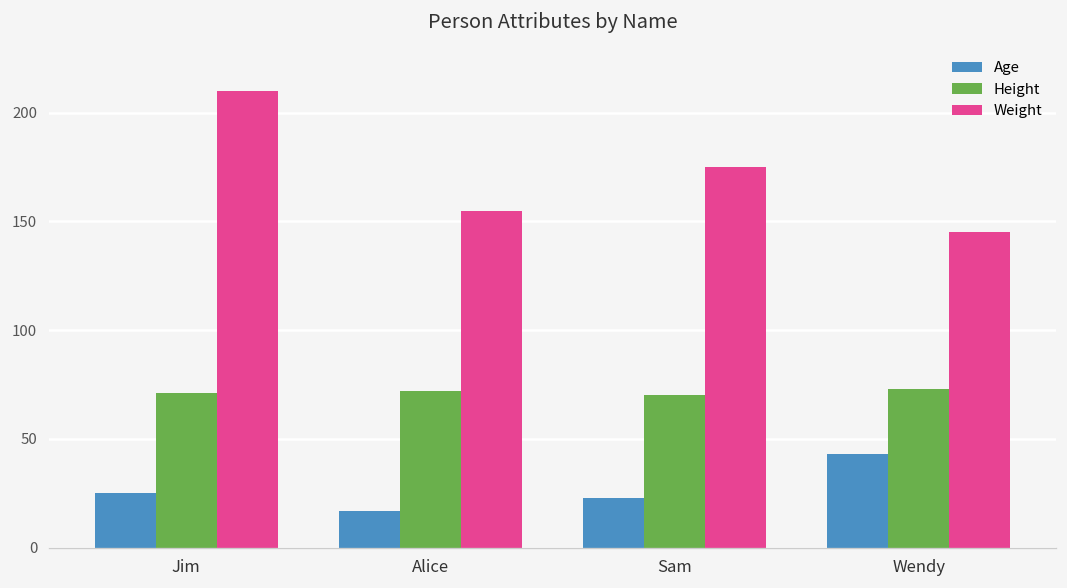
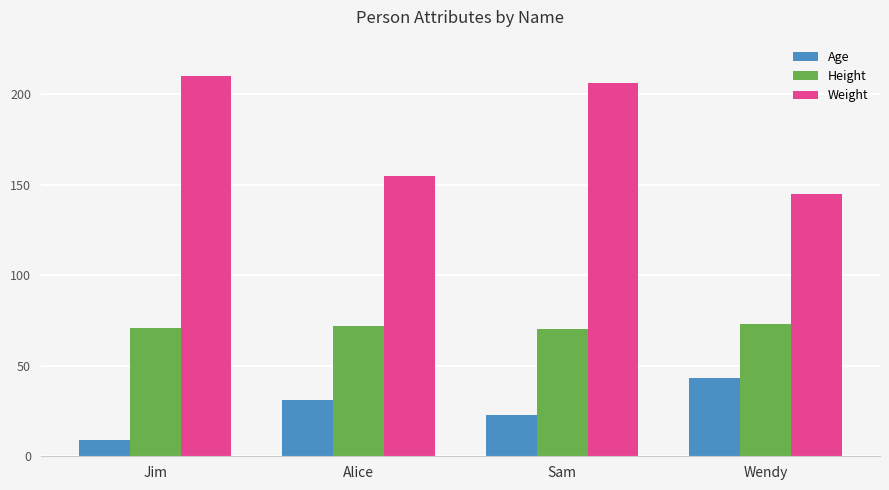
Age, Jim: 25 -> 9
Age, Alice: 17 -> 31
Weight, Sam: 175 -> 206
